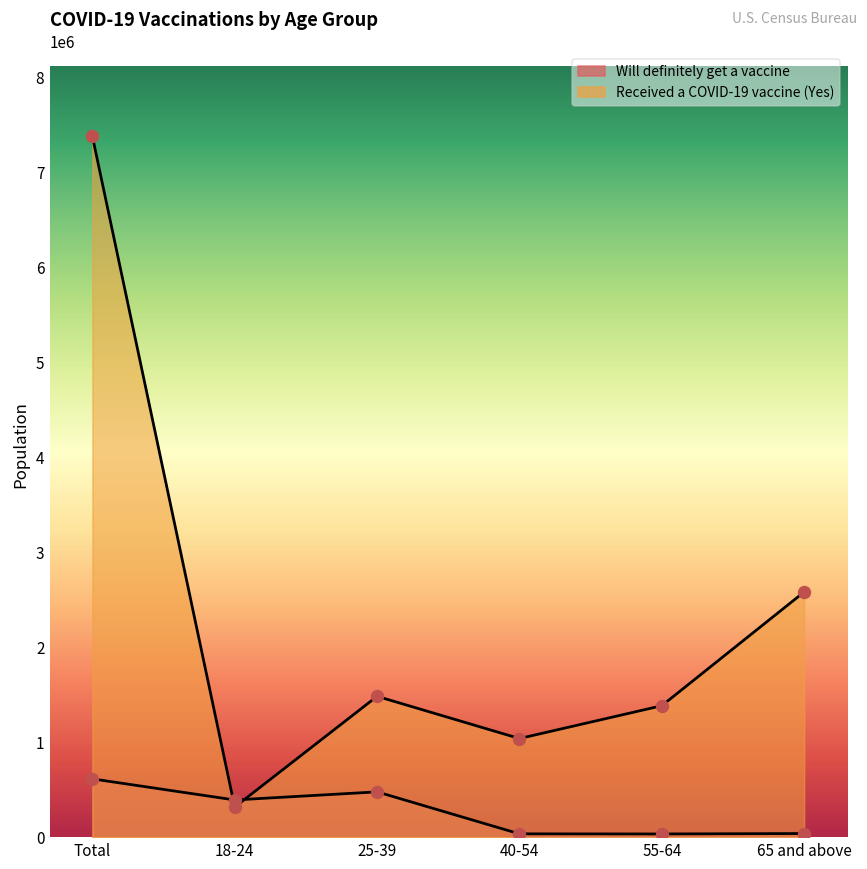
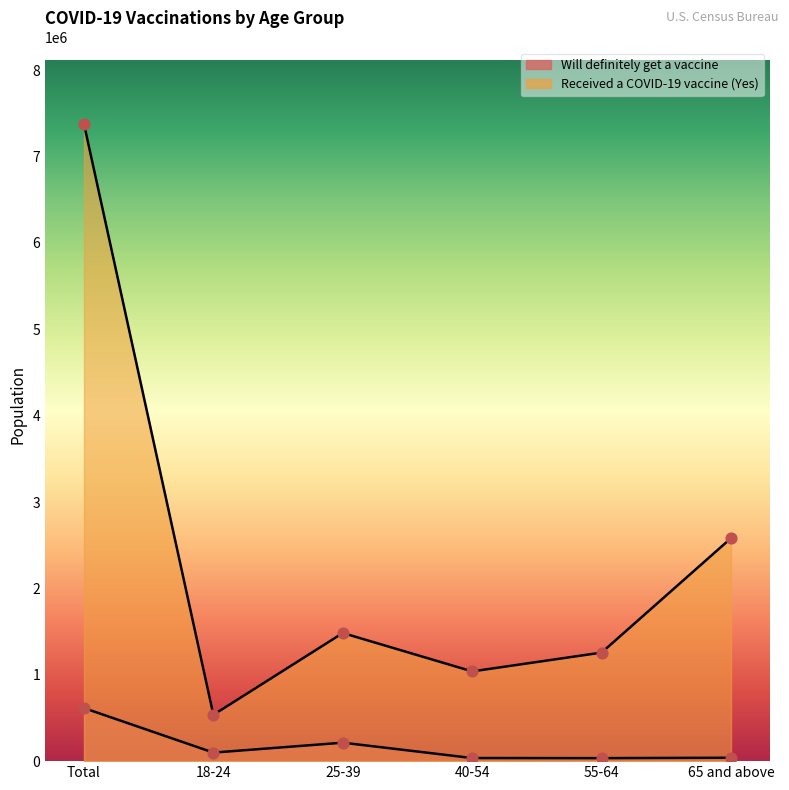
Will definitely get a vaccine, 18-24: 400000 -> 100000
Received a COVID-19 vaccine (Yes), 18-24: 300000 -> 500000
Will definitely get a vaccine, 25-39: 500000 -> 200000
Received a COVID-19 vaccine (Yes), 55-64: 1400000 -> 1300000
